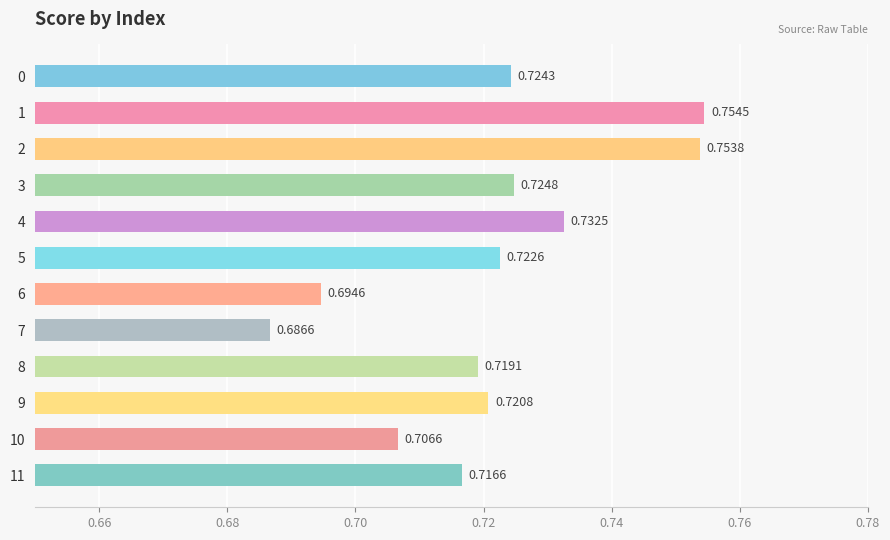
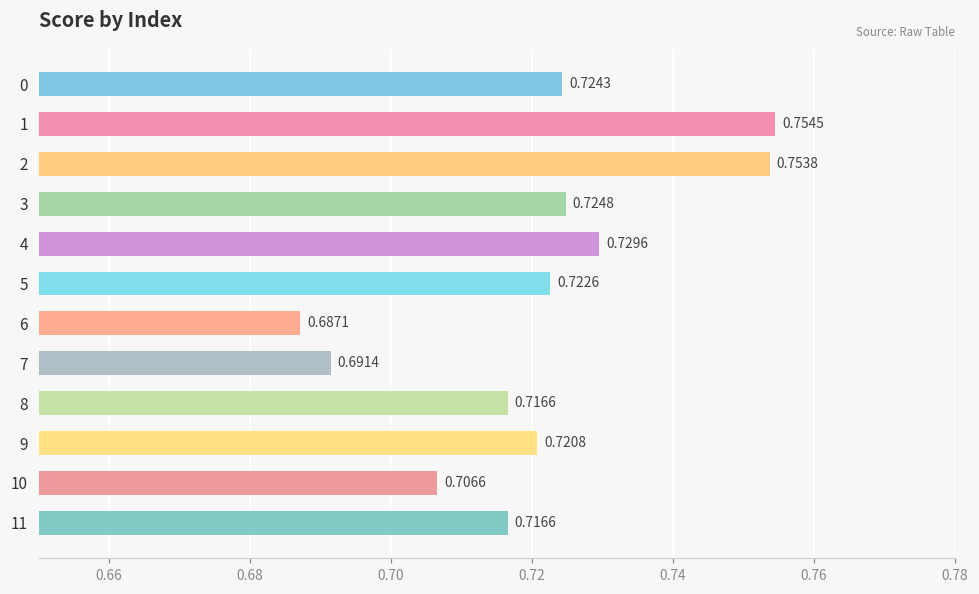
4: 0.7325 -> 0.7296
6: 0.6946 -> 0.6871
7: 0.6866 -> 0.6914
8: 0.7191 -> 0.7166
